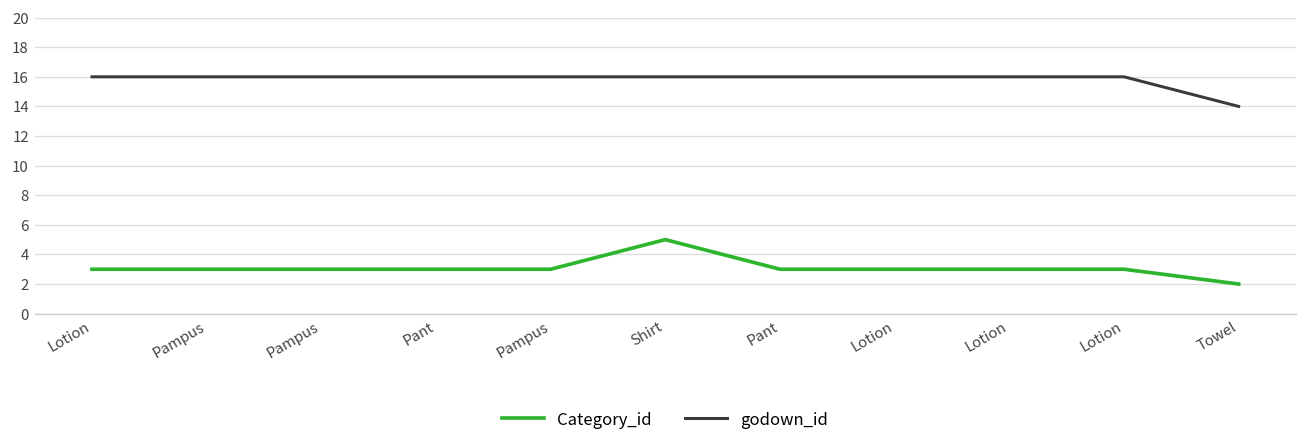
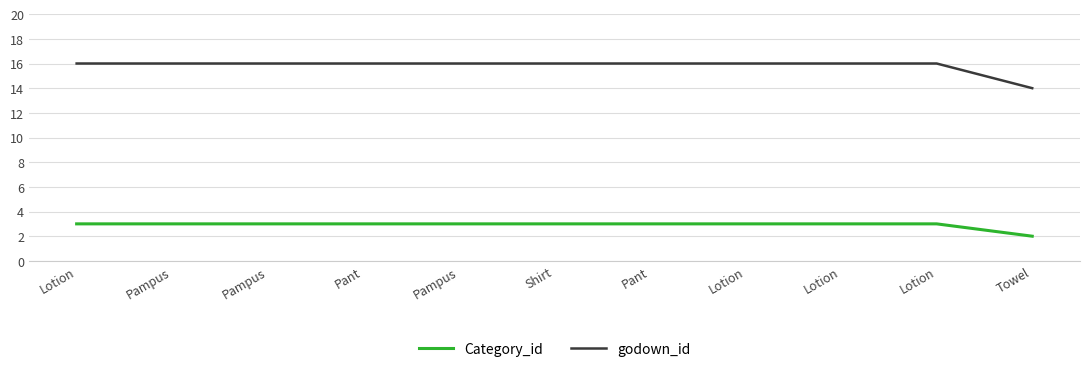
Category_id, Shirt: 5 -> 3
